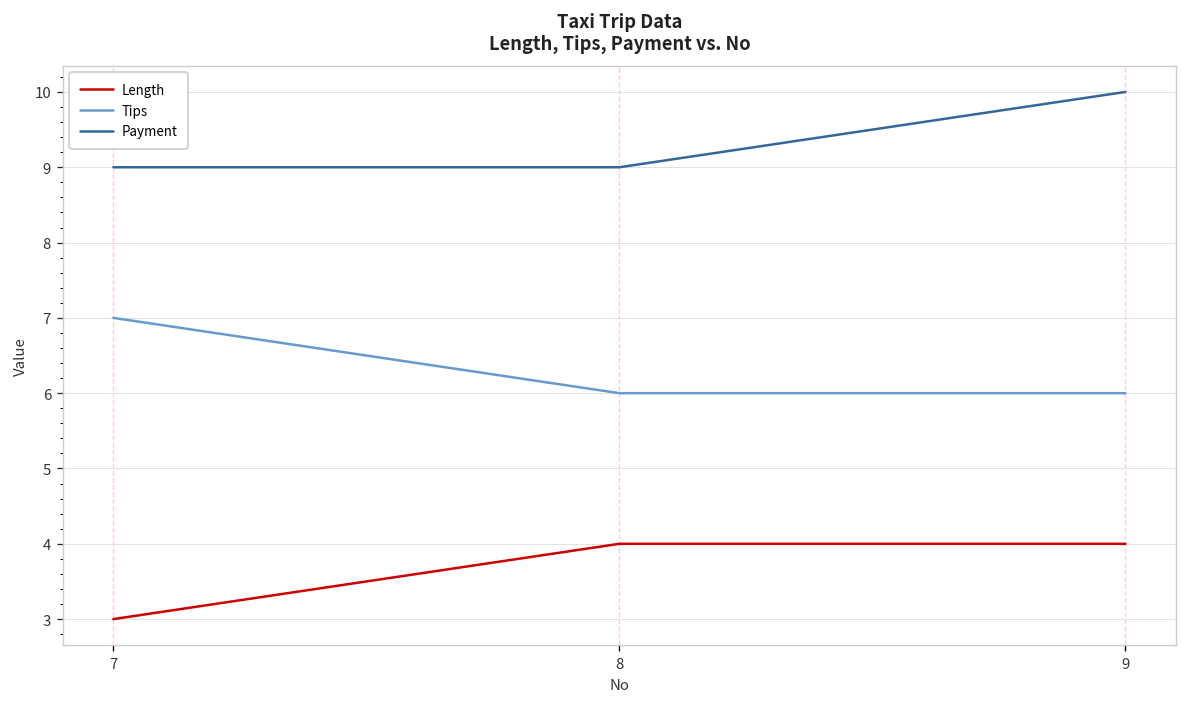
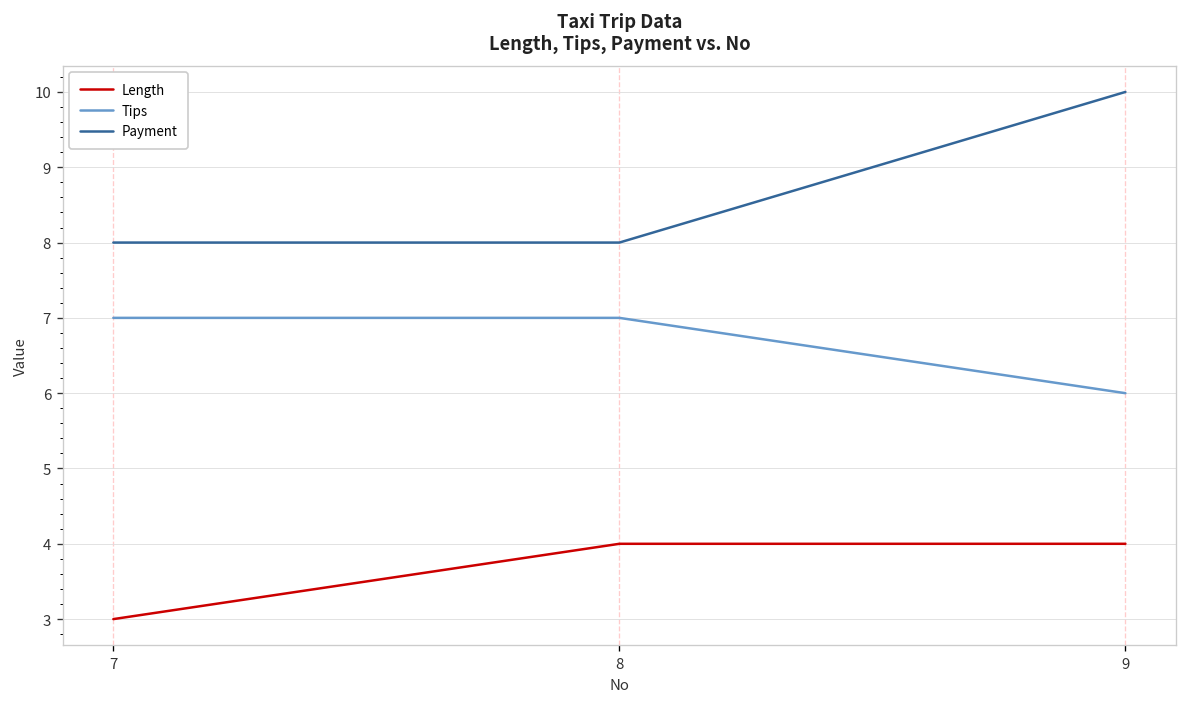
Payment, 7: 9 -> 8
Tips, 8: 6 -> 7
Payment, 8: 9 -> 8
